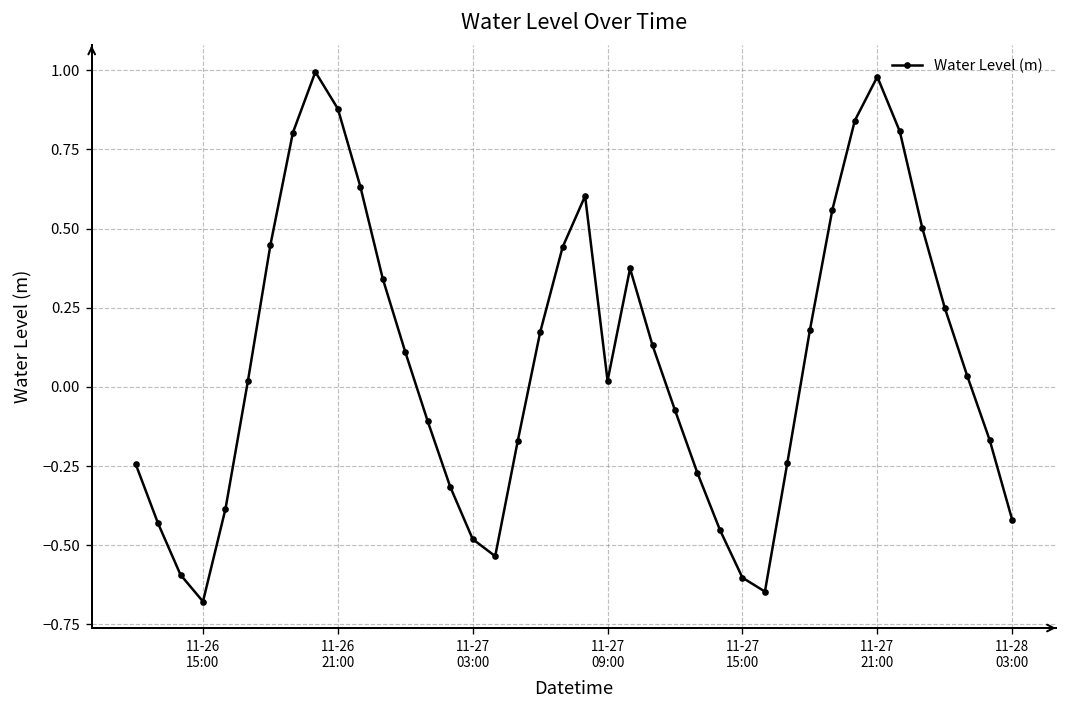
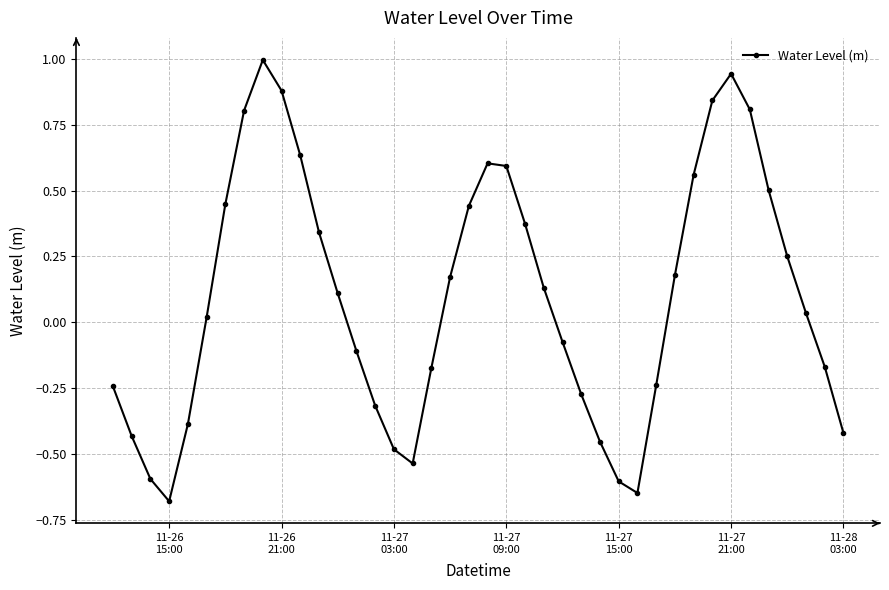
11-27 09:00: 0.02 -> 0.59
11-27 21:00: 0.98 -> 0.94
